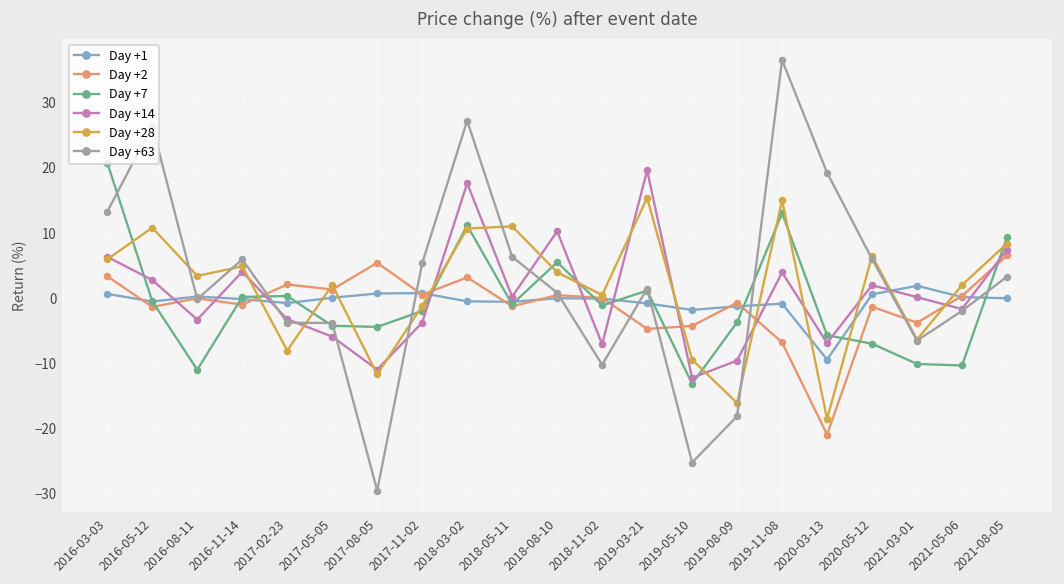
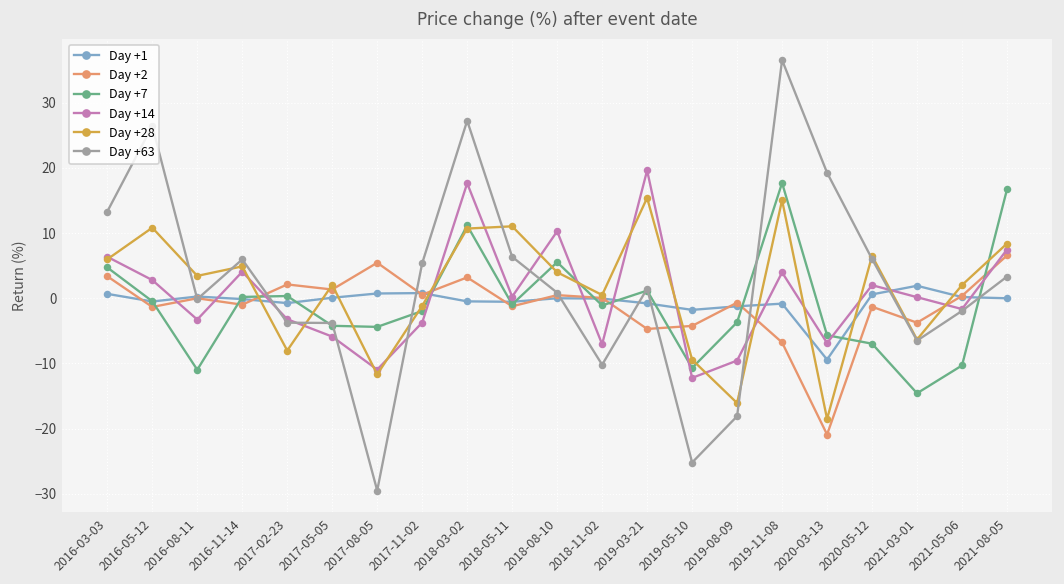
Day +7, 2016-03-03: 21 -> 5
Day +7, 2019-05-10: -13 -> -11
Day +7, 2019-11-08: 13 -> 18
Day +7, 2021-03-01: -10 -> -15
Day +7, 2021-08-05: 9 -> 17
